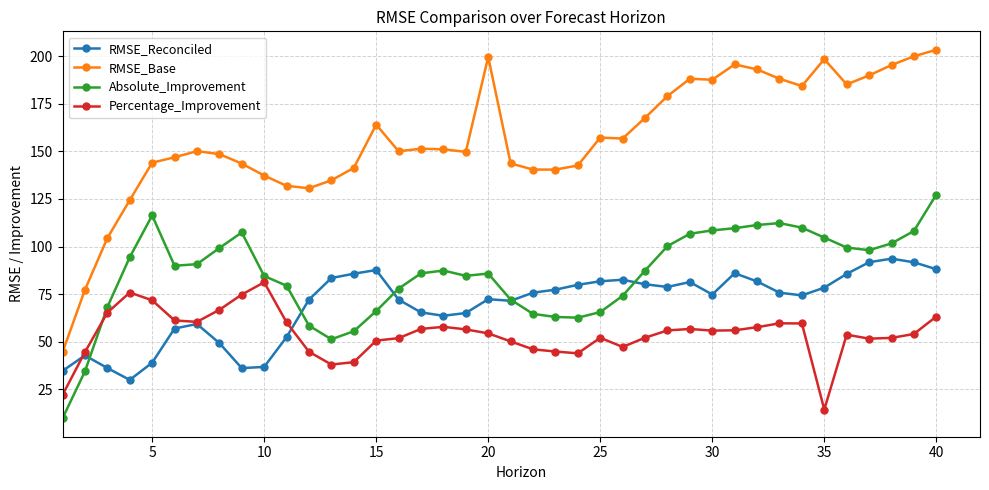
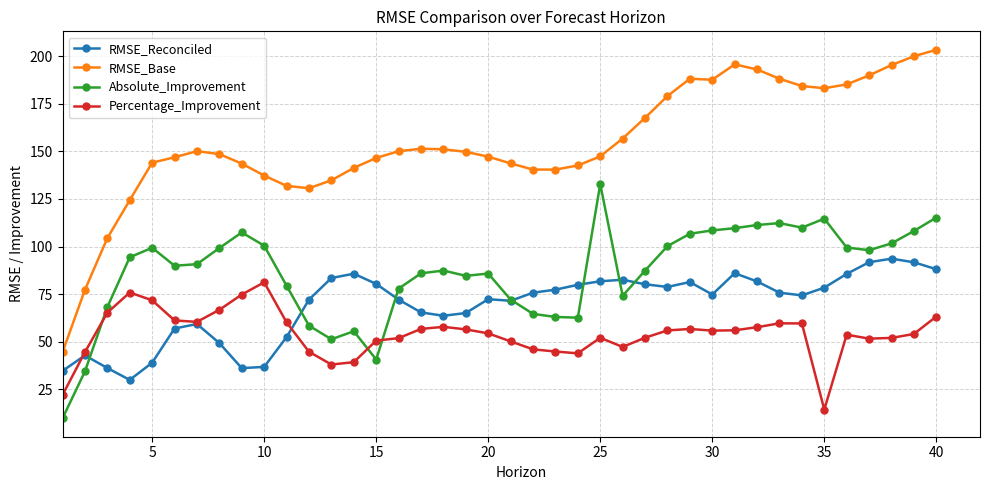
Absolute_Improvement, 5: 116 -> 99
Absolute_Improvement, 10: 85 -> 100
RMSE_Reconciled, 15: 88 -> 80
RMSE_Base, 15: 164 -> 147
Absolute_Improvement, 15: 66 -> 41
RMSE_Base, 20: 200 -> 147
RMSE_Base, 25: 157 -> 147
Absolute_Improvement, 25: 66 -> 133
RMSE_Base, 35: 198 -> 183
Absolute_Improvement, 35: 105 -> 115
Absolute_Improvement, 40: 127 -> 115
